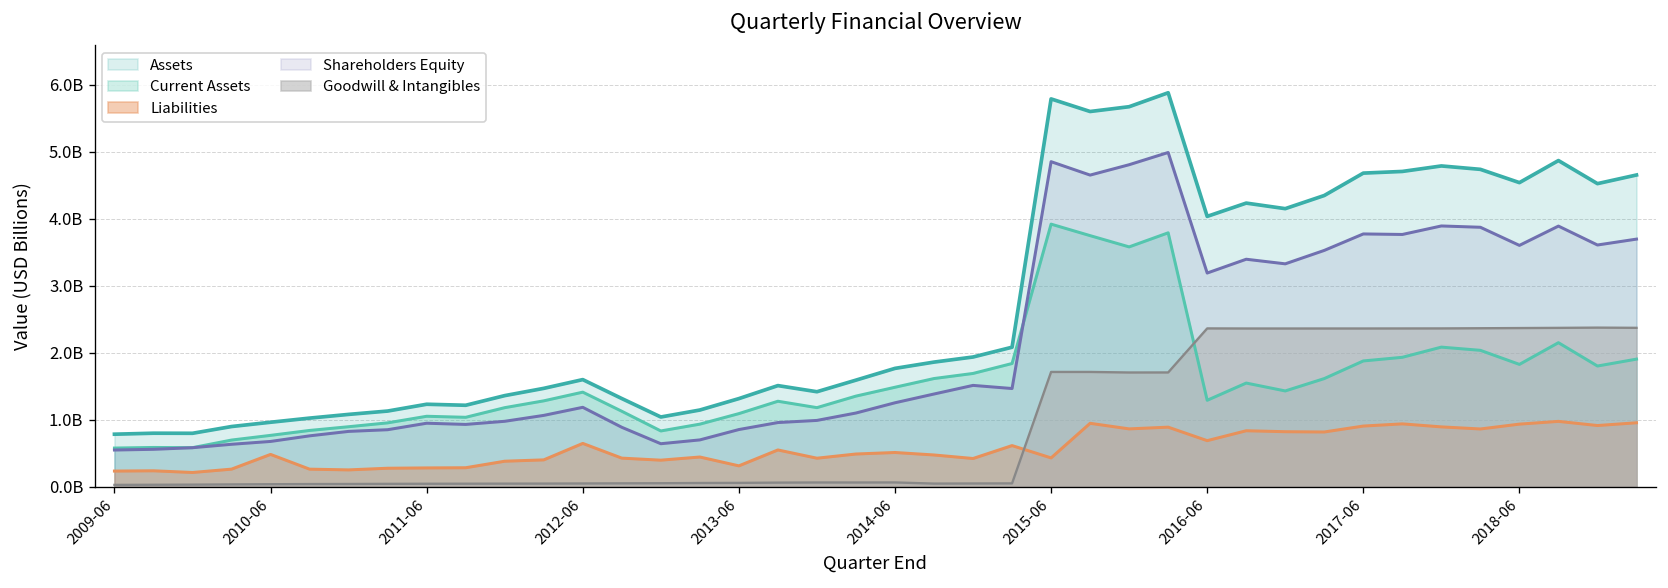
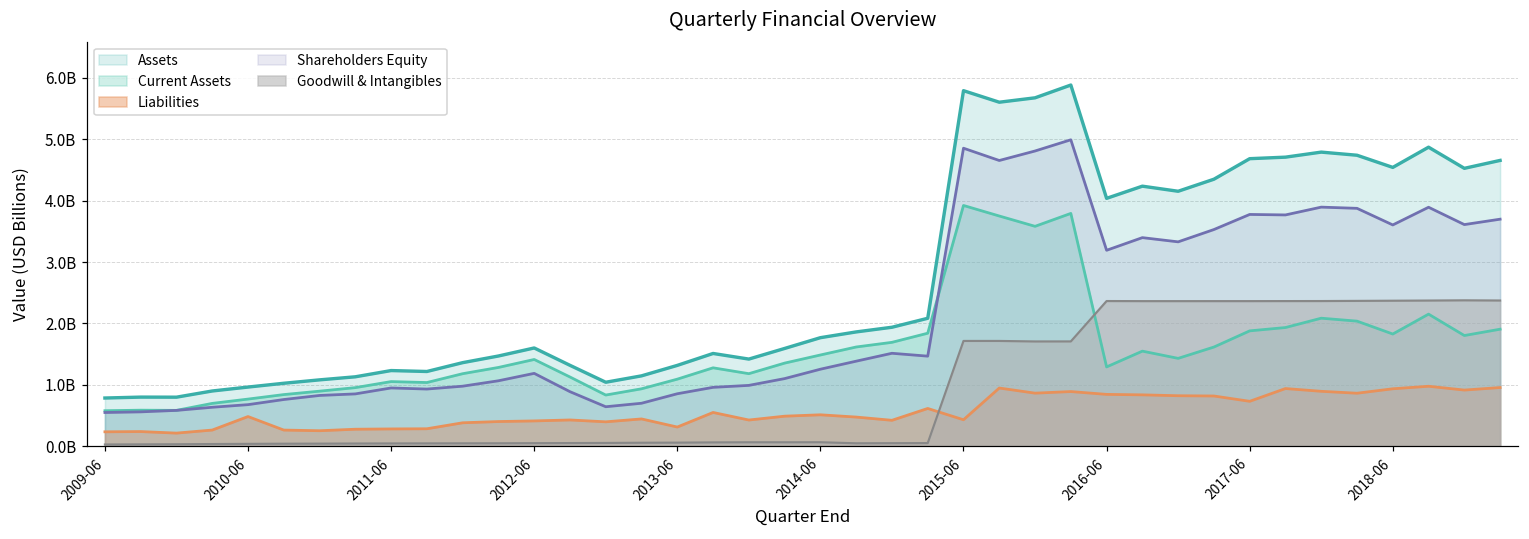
Liabilities, 2012-06: 600000000 -> 400000000
Liabilities, 2016-06: 700000000 -> 800000000
Liabilities, 2017-06: 900000000 -> 700000000
